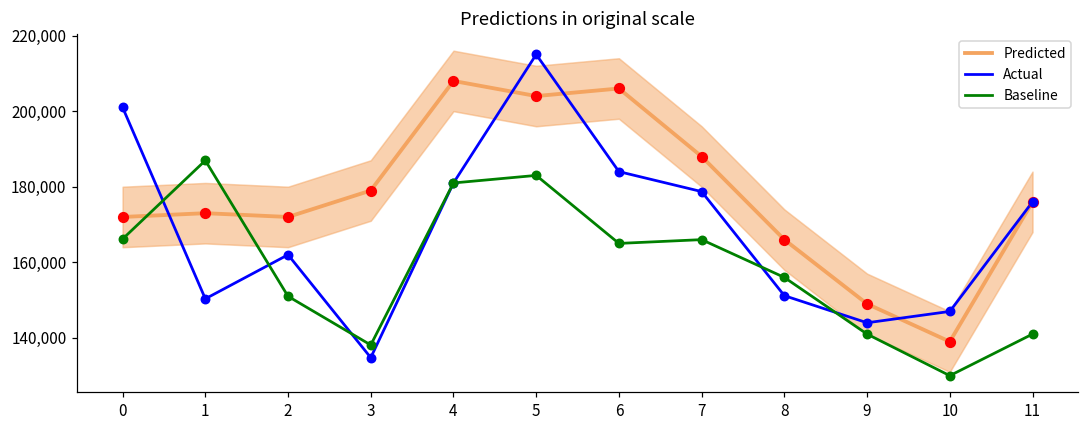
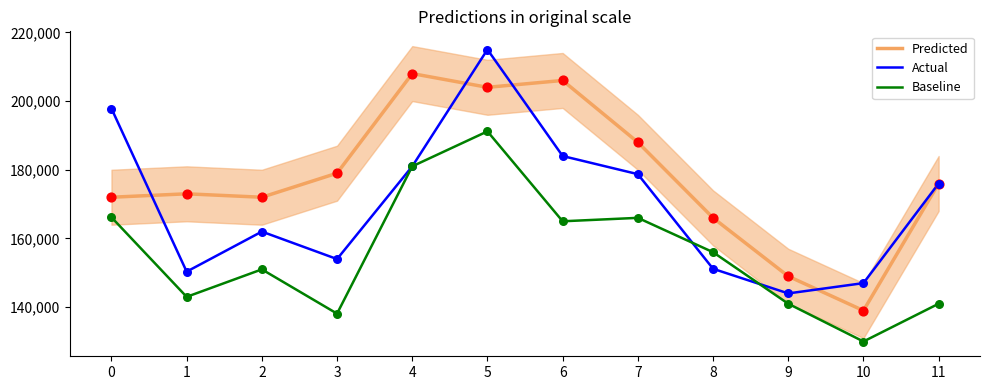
Actual, 0: 201,000 -> 198,000
Baseline, 1: 187,000 -> 143,000
Actual, 3: 135,000 -> 154,000
Baseline, 5: 183,000 -> 191,000
